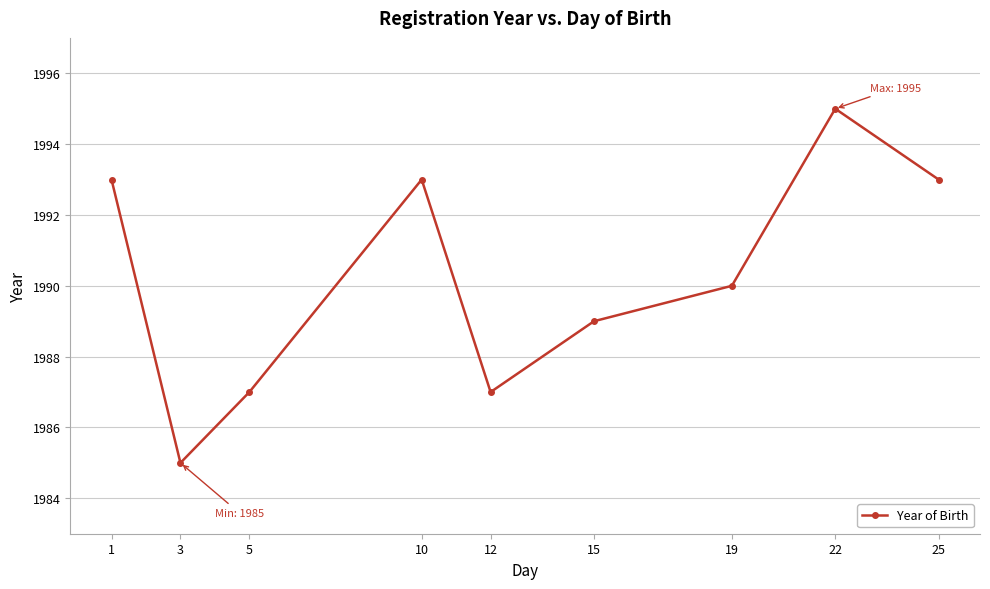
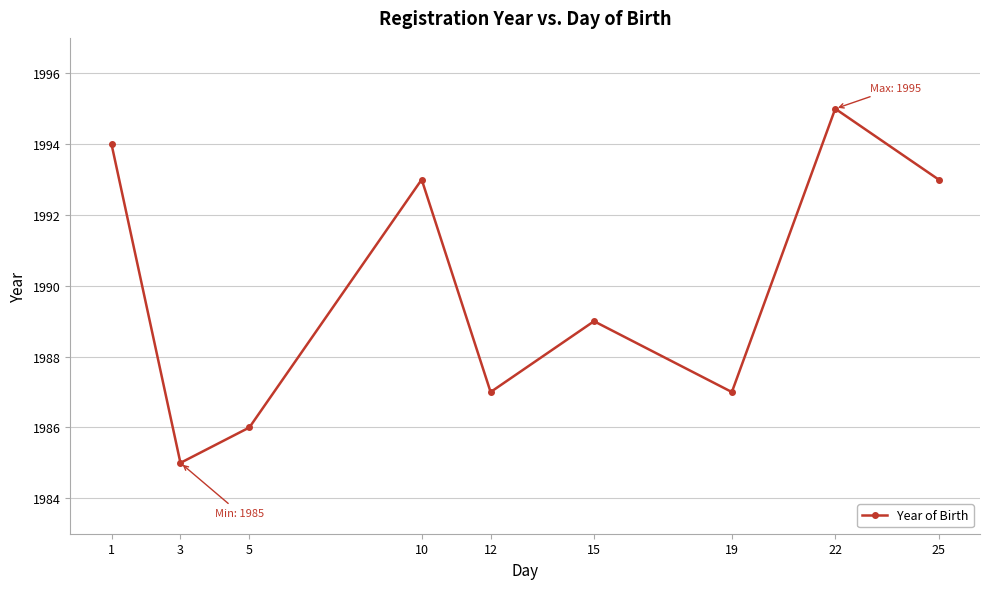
1: 1993 -> 1994
5: 1987 -> 1986
19: 1990 -> 1987
